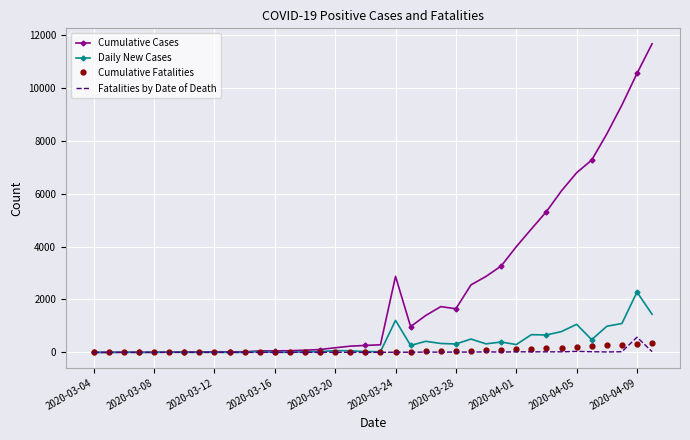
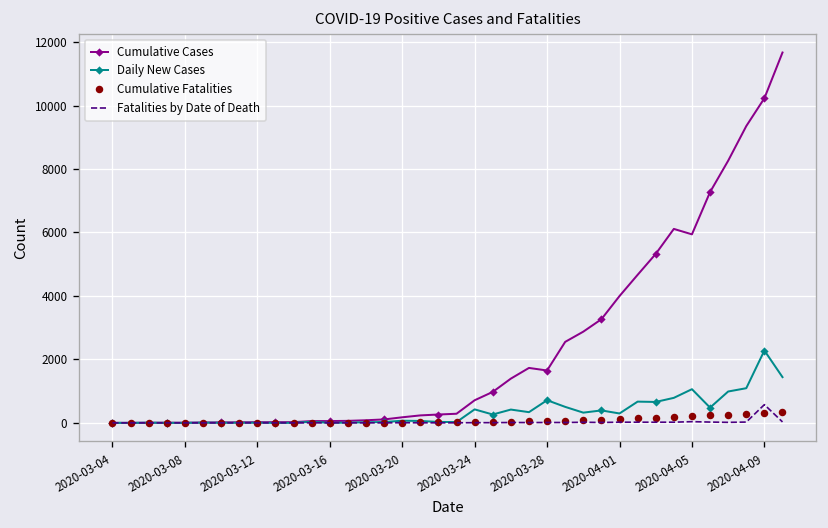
Cumulative Cases, 2020-03-24: 2900 -> 700
Daily New Cases, 2020-03-24: 1200 -> 400
Daily New Cases, 2020-03-28: 300 -> 700
Cumulative Cases, 2020-04-05: 6800 -> 5900
Cumulative Cases, 2020-04-09: 10500 -> 10200
